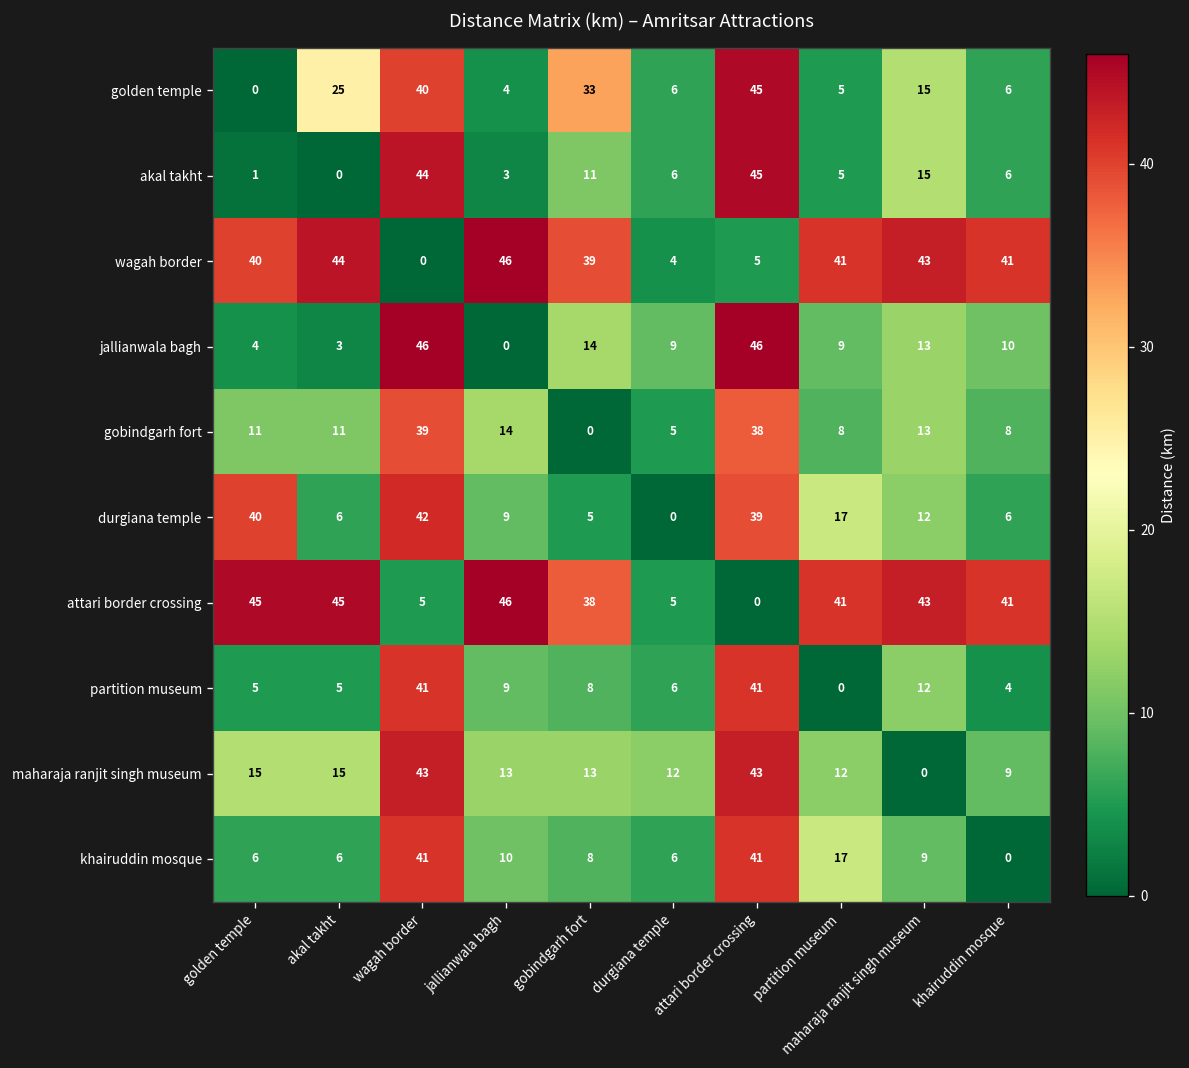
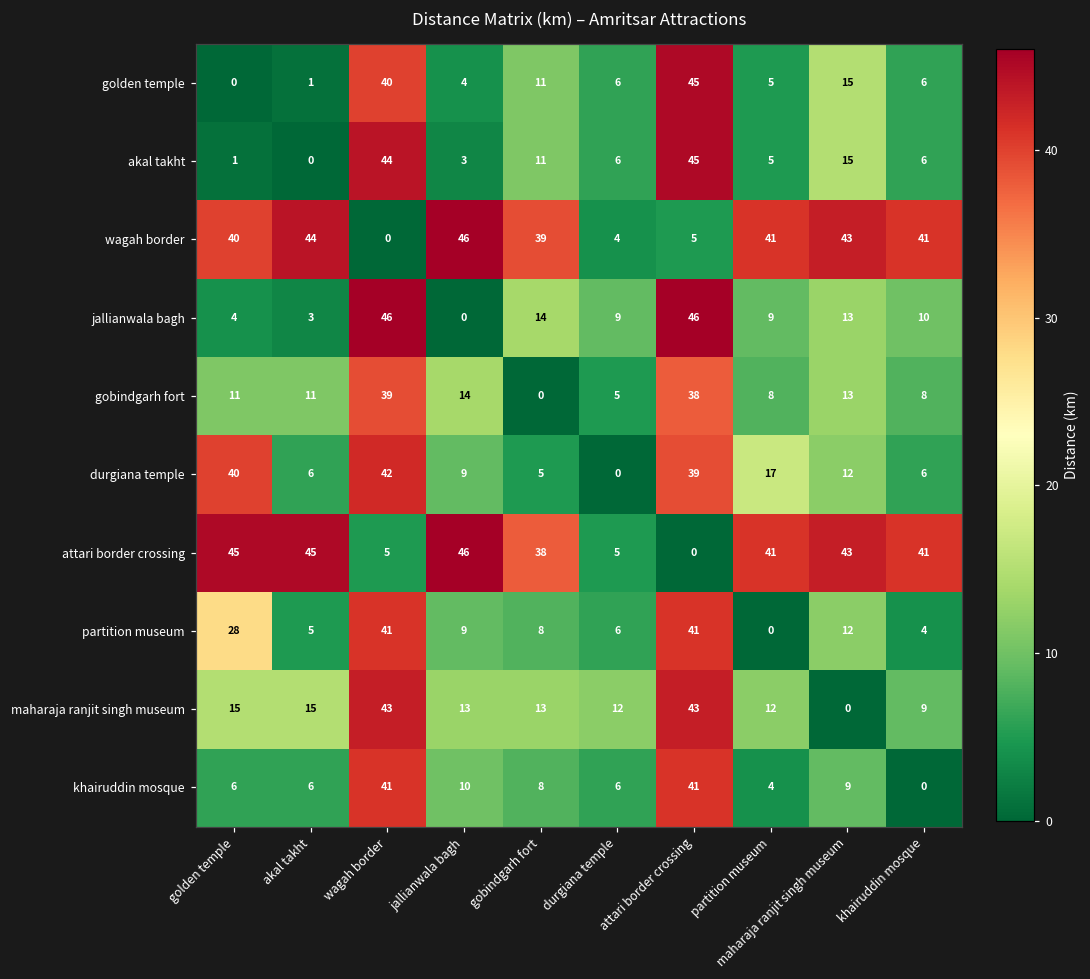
golden temple, akal takht: 25 -> 1
golden temple, gobindgarh fort: 33 -> 11
partition museum, golden temple: 5 -> 28
khairuddin mosque, partition museum: 17 -> 4
